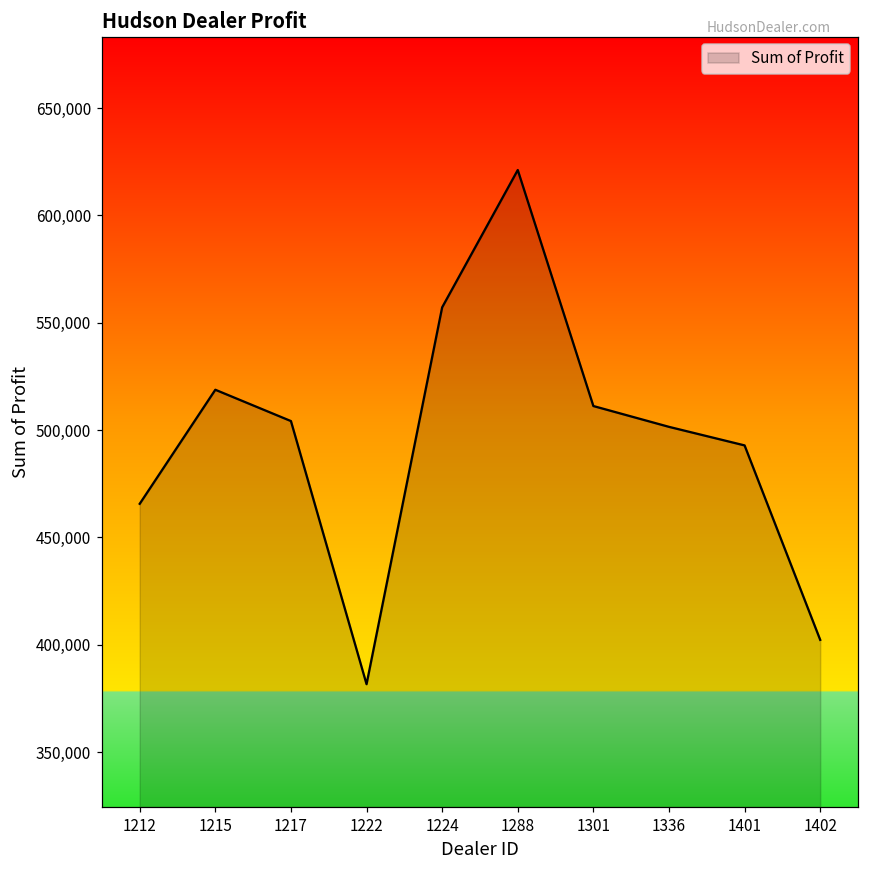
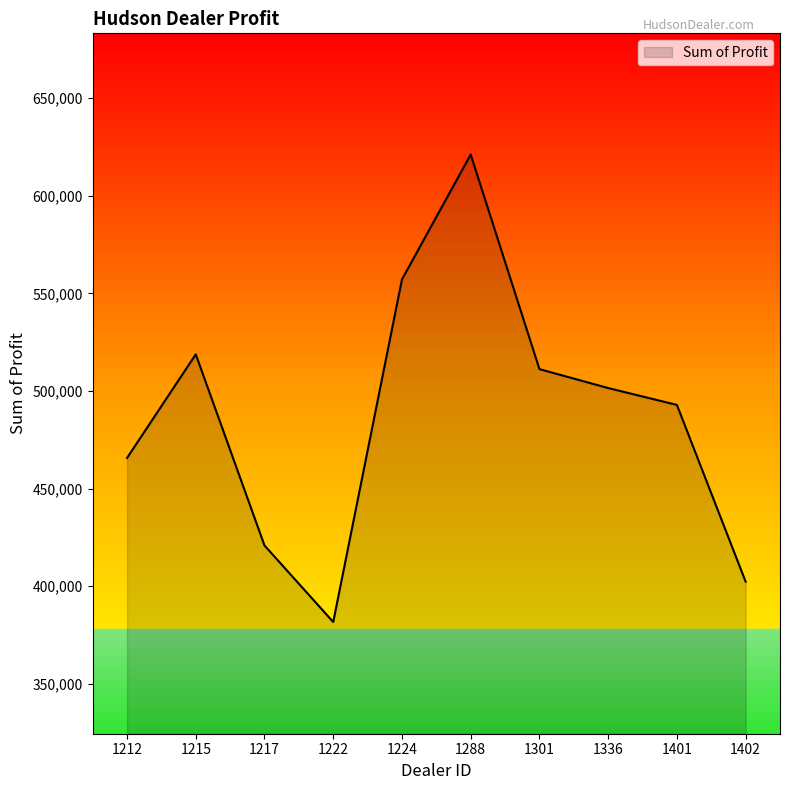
1217: 504,000 -> 421,000
